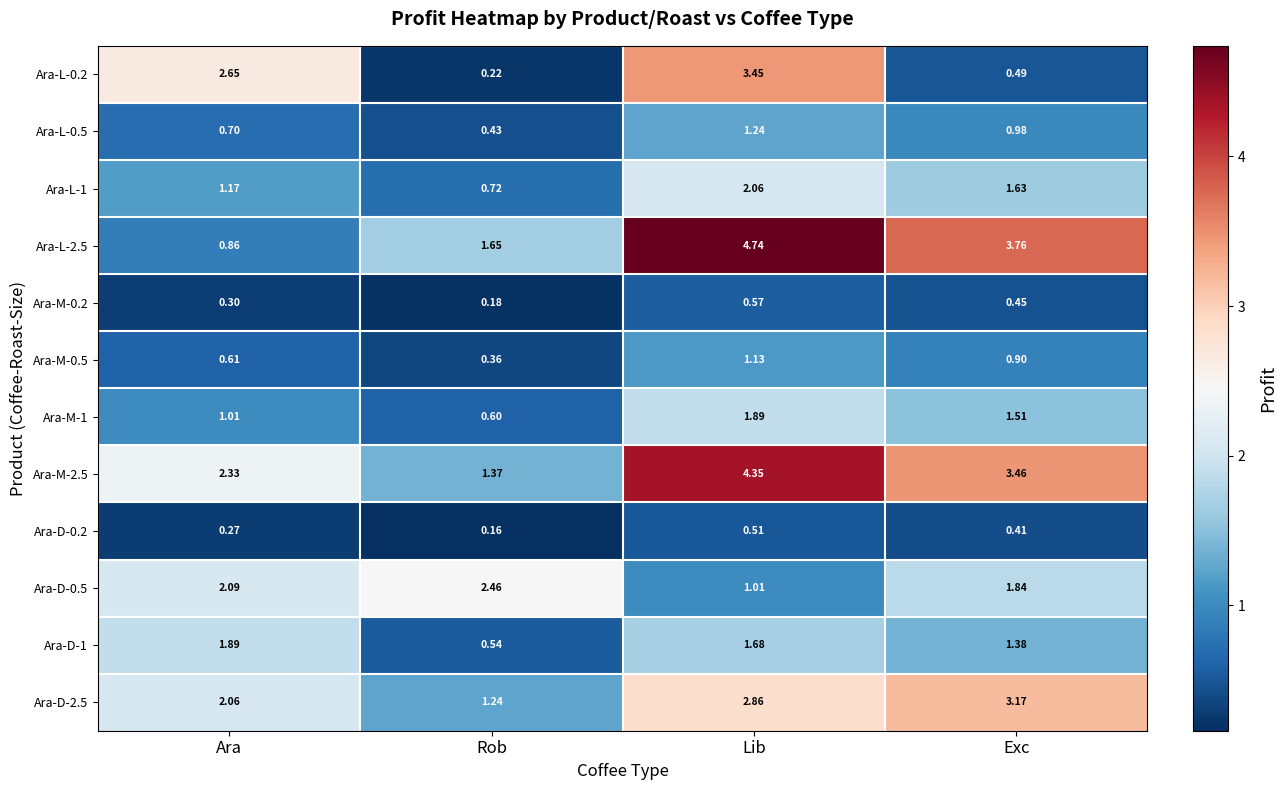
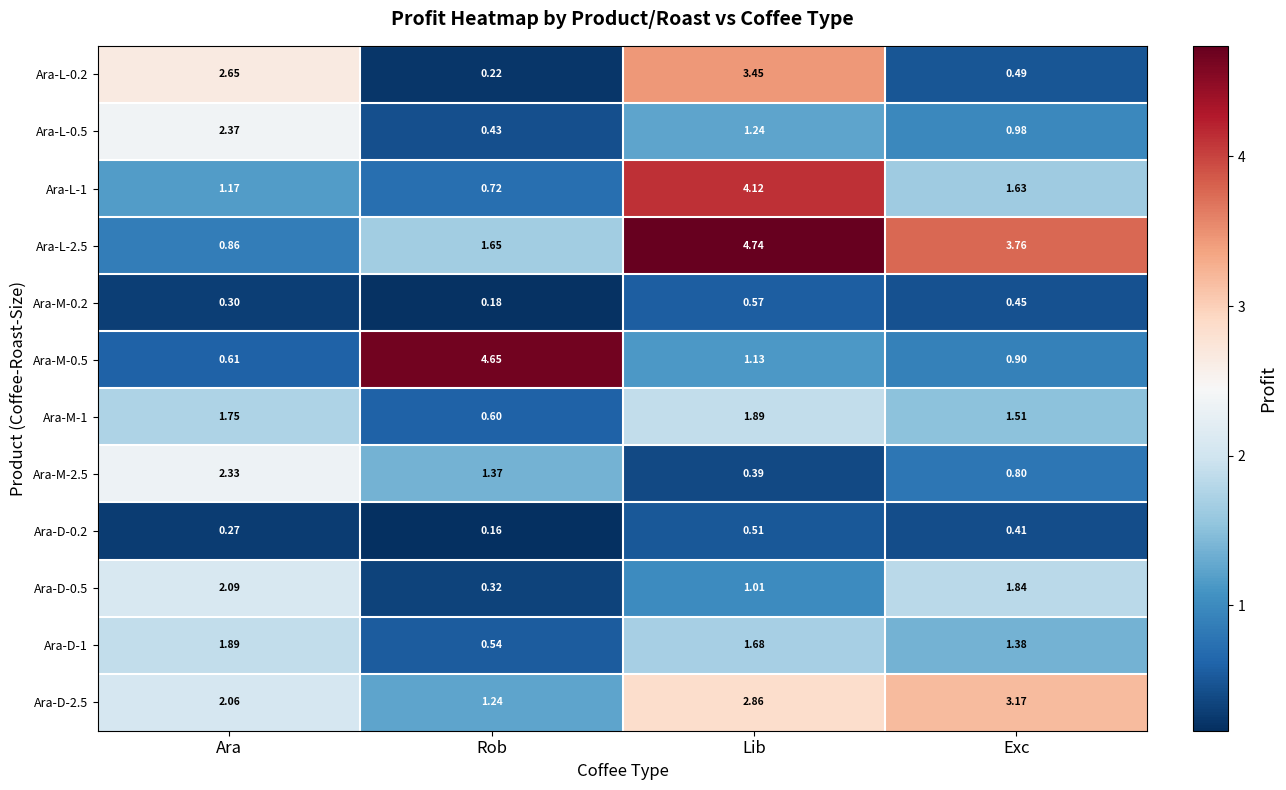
Ara-L-0.5, Ara: 0.70 -> 2.37
Ara-L-1, Lib: 2.06 -> 4.12
Ara-M-0.5, Rob: 0.36 -> 4.65
Ara-M-1, Ara: 1.01 -> 1.75
Ara-M-2.5, Lib: 4.35 -> 0.39
Ara-M-2.5, Exc: 3.46 -> 0.80
Ara-D-0.5, Rob: 2.46 -> 0.32
